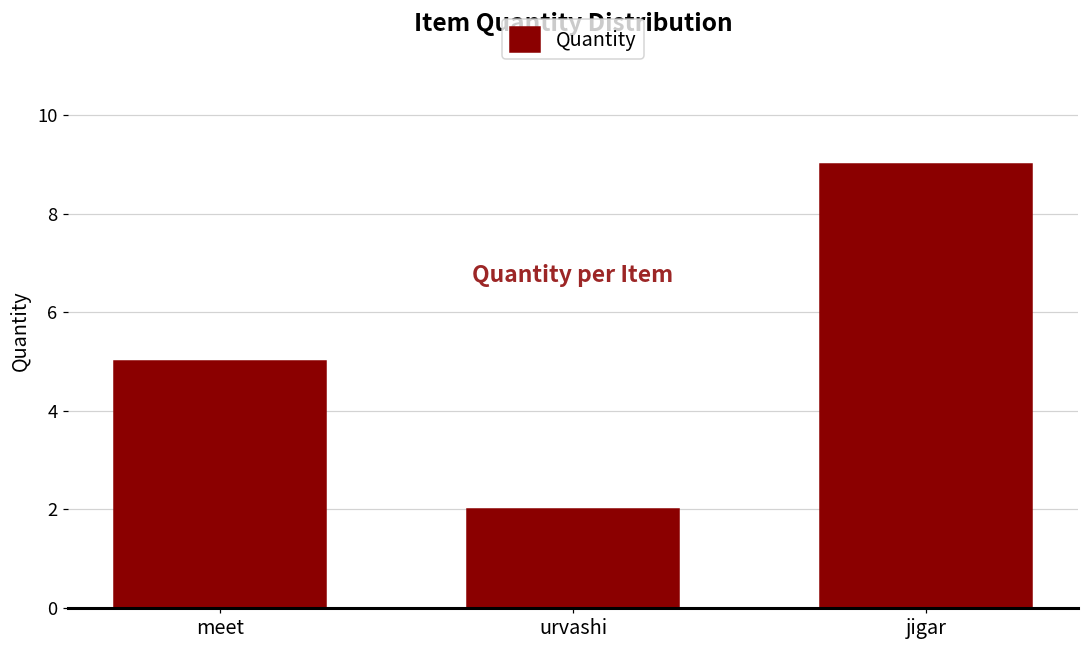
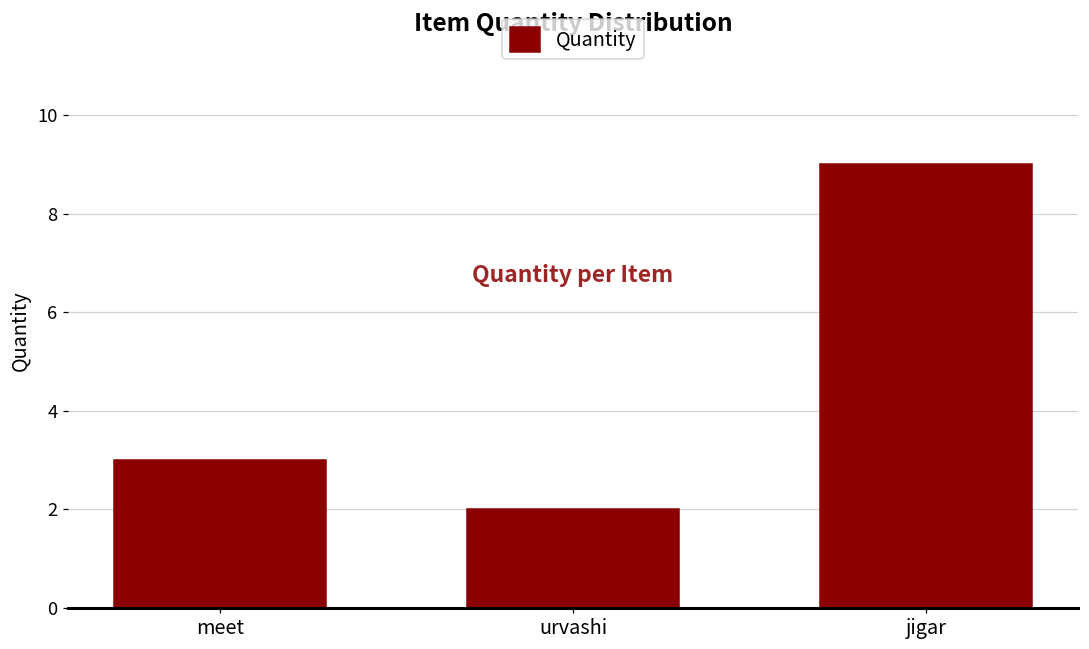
meet: 5 -> 3
